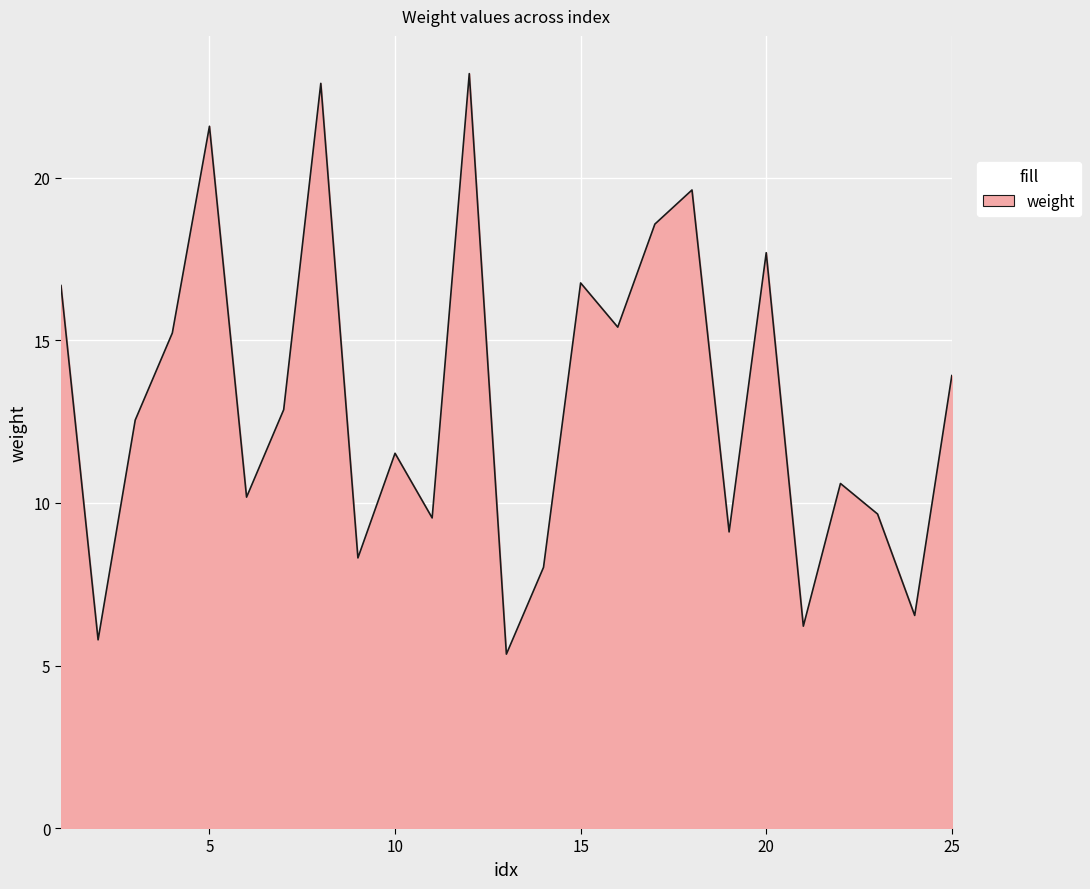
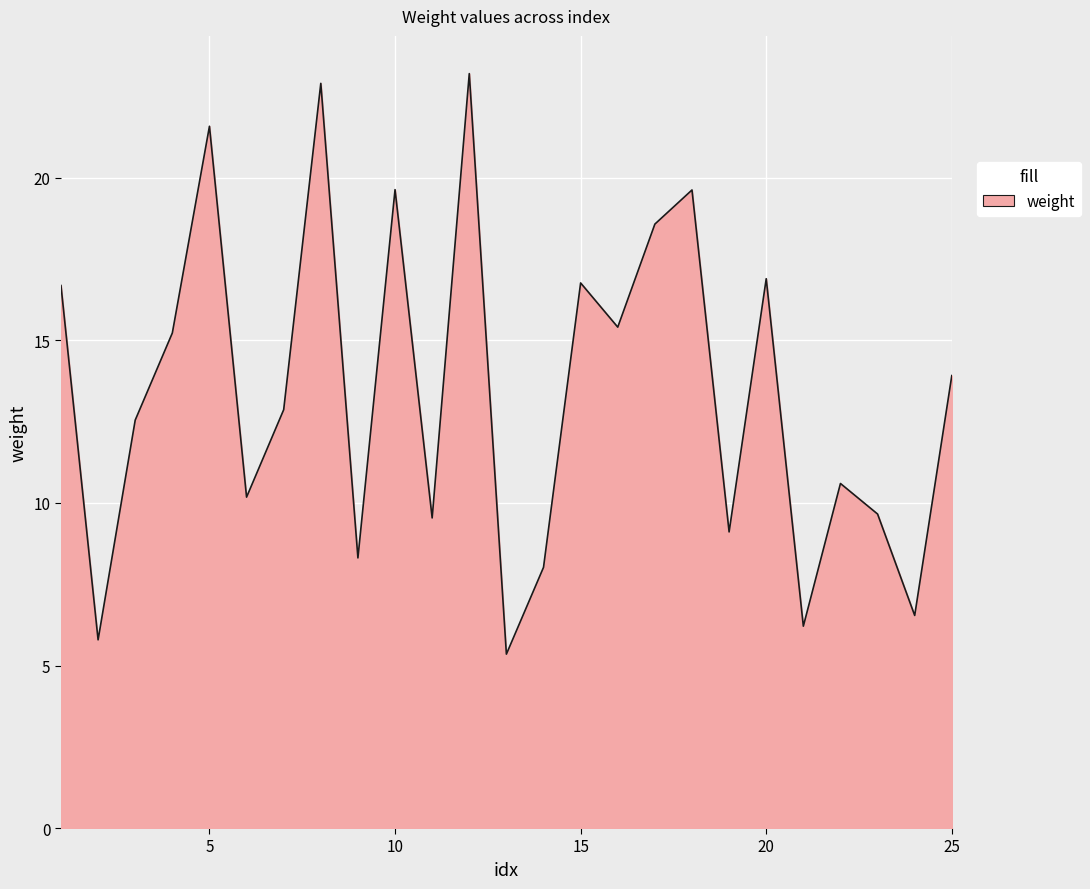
10: 11.5 -> 19.6
20: 17.7 -> 16.9
